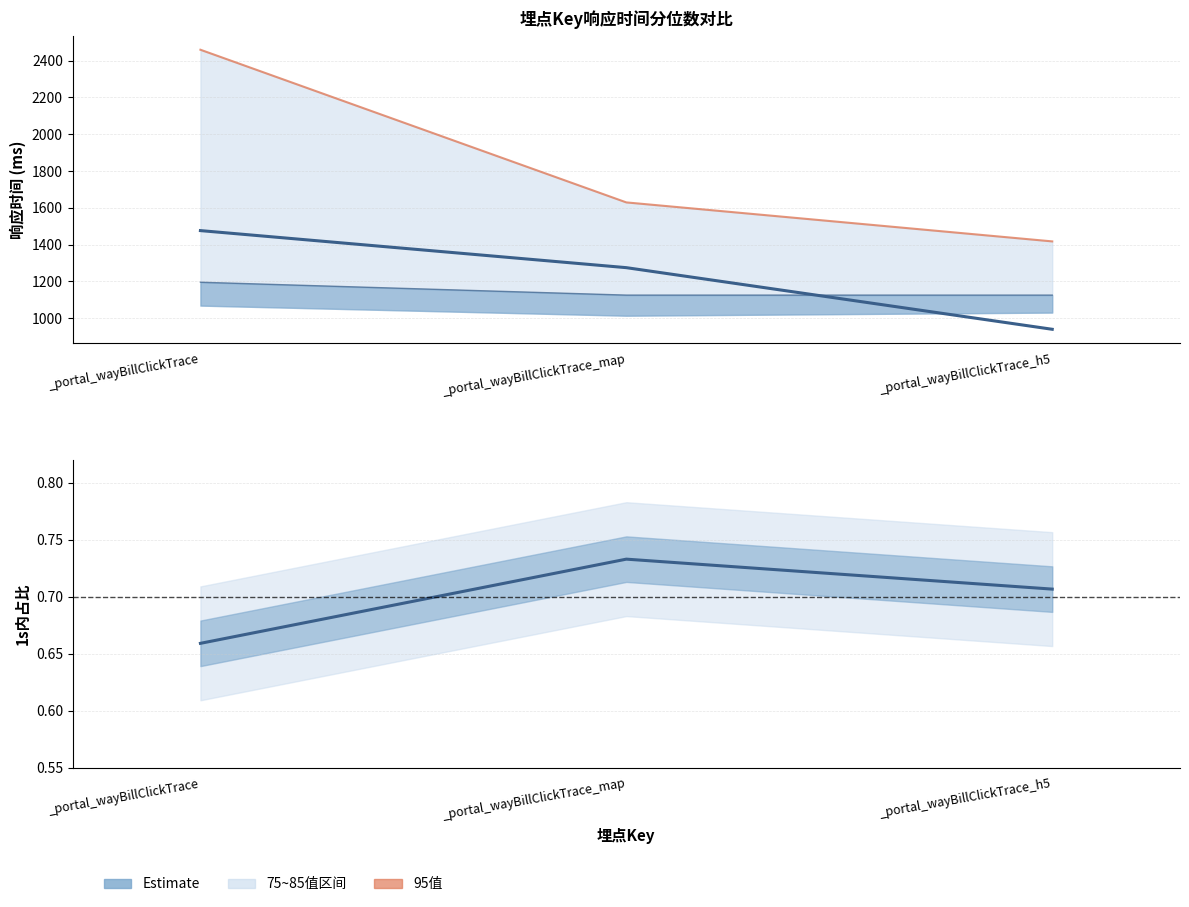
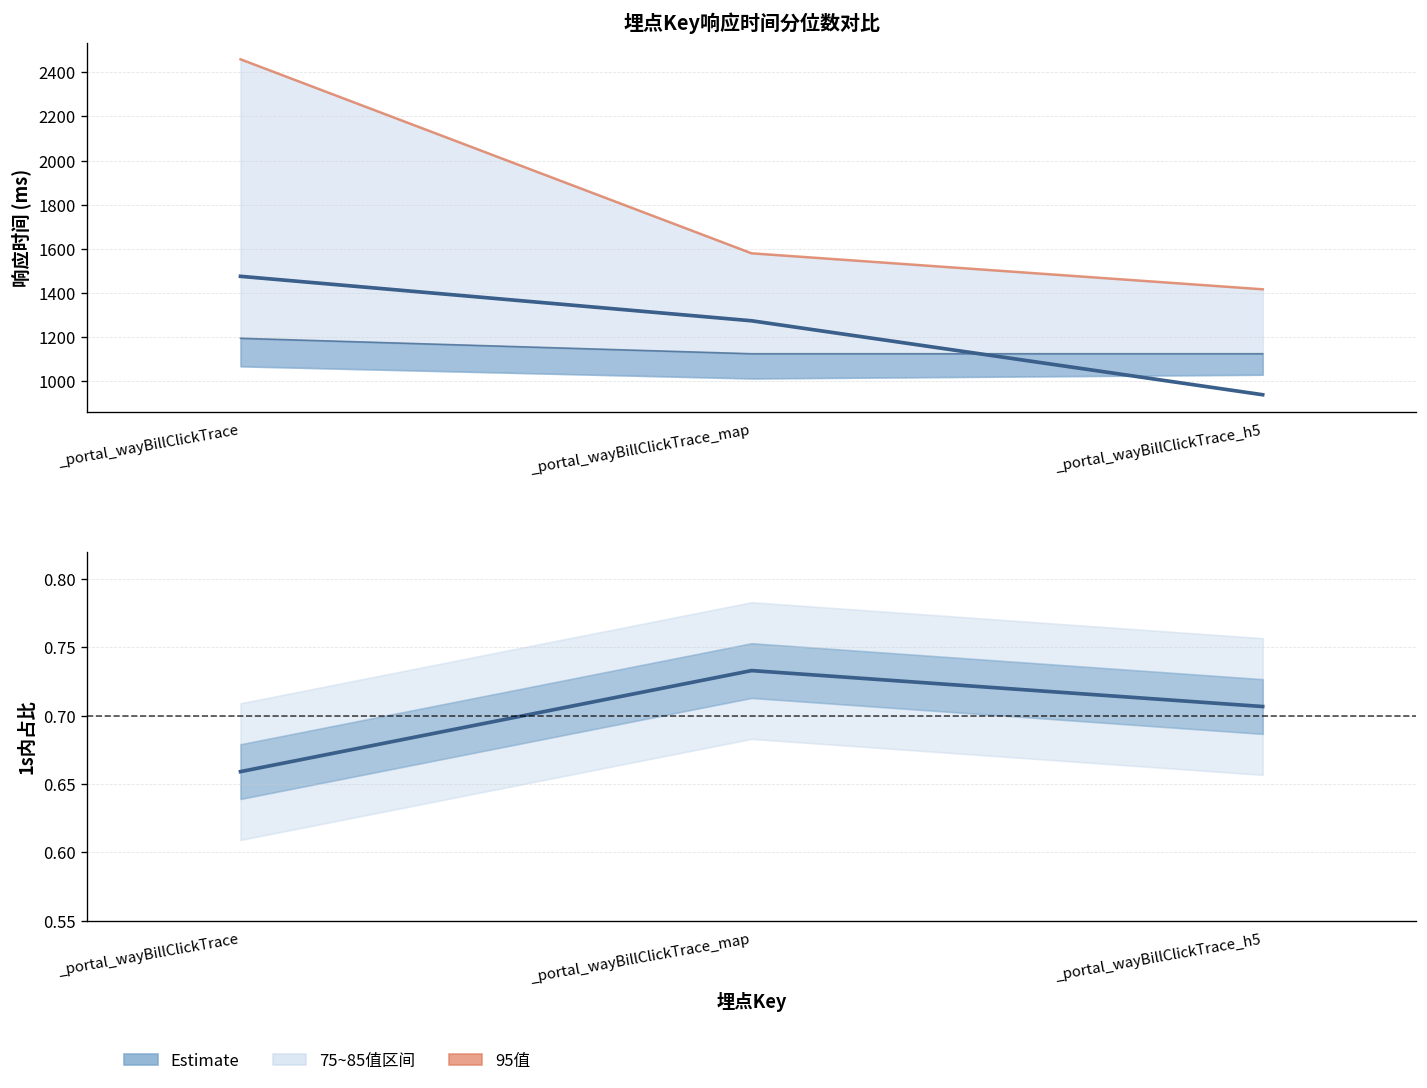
埋点Key响应时间分位数对比, 95值, _portal_wayBillClickTrace_map: 1630 -> 1580
